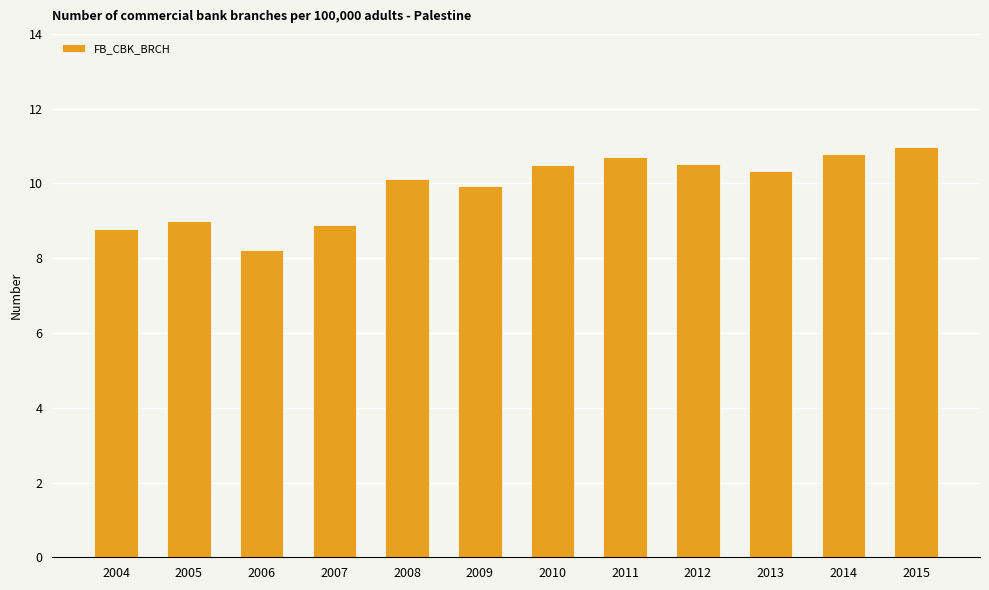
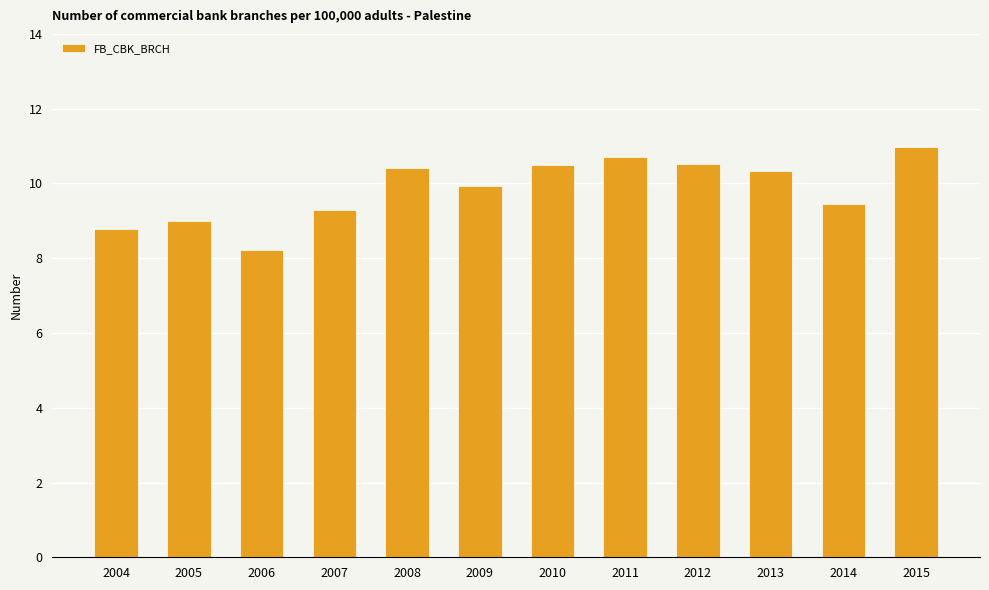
2007: 8.9 -> 9.3
2008: 10.1 -> 10.4
2014: 10.8 -> 9.5
